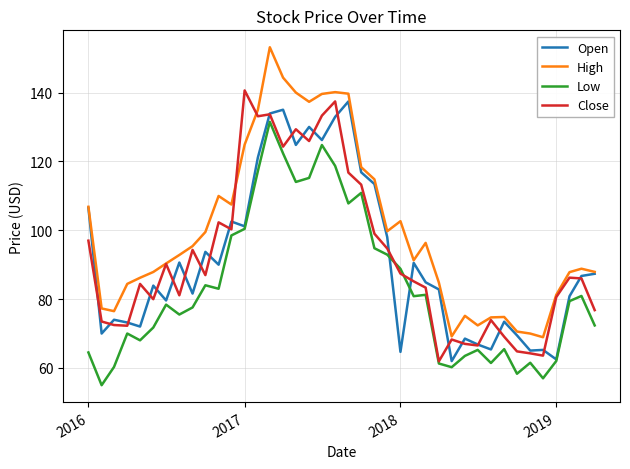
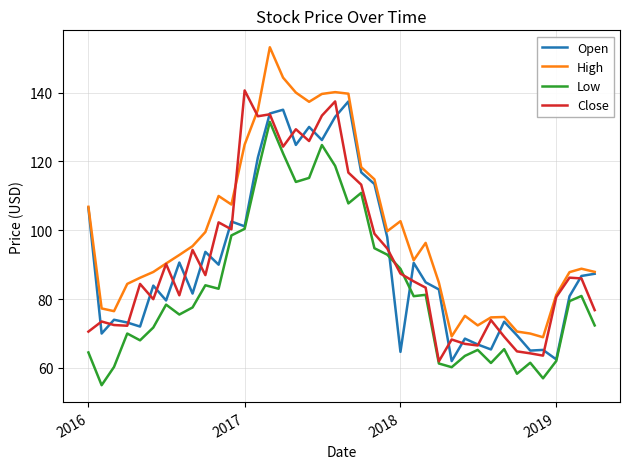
Close, 2016: 97 -> 71
